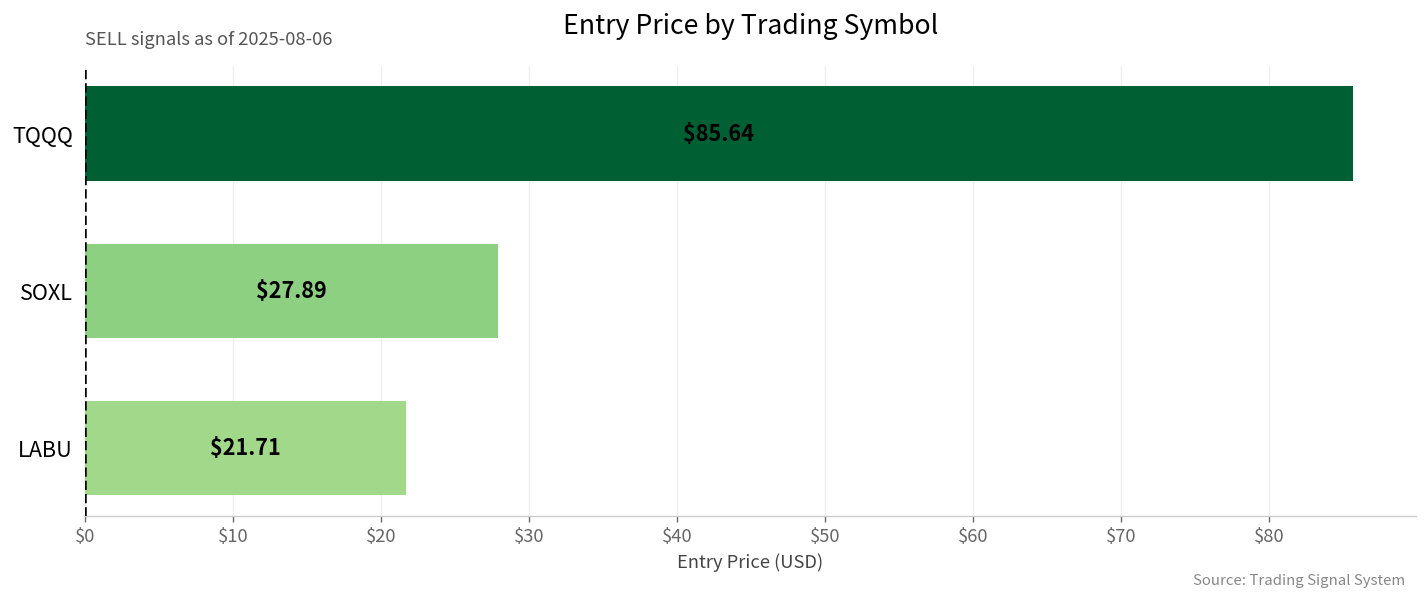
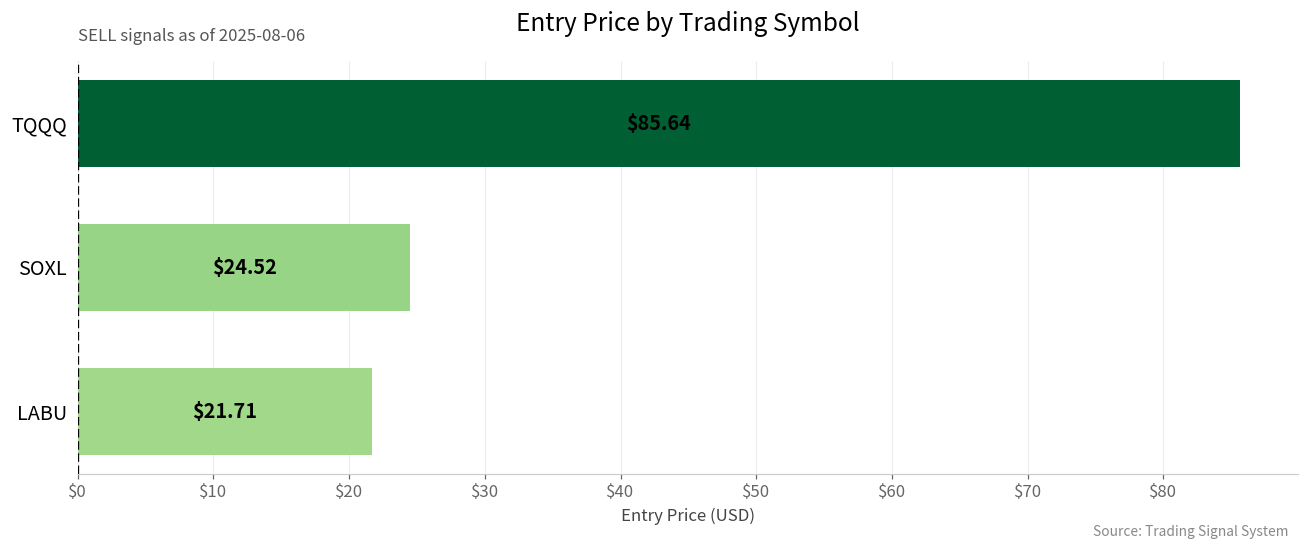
SOXL: $27.89 -> $24.52
